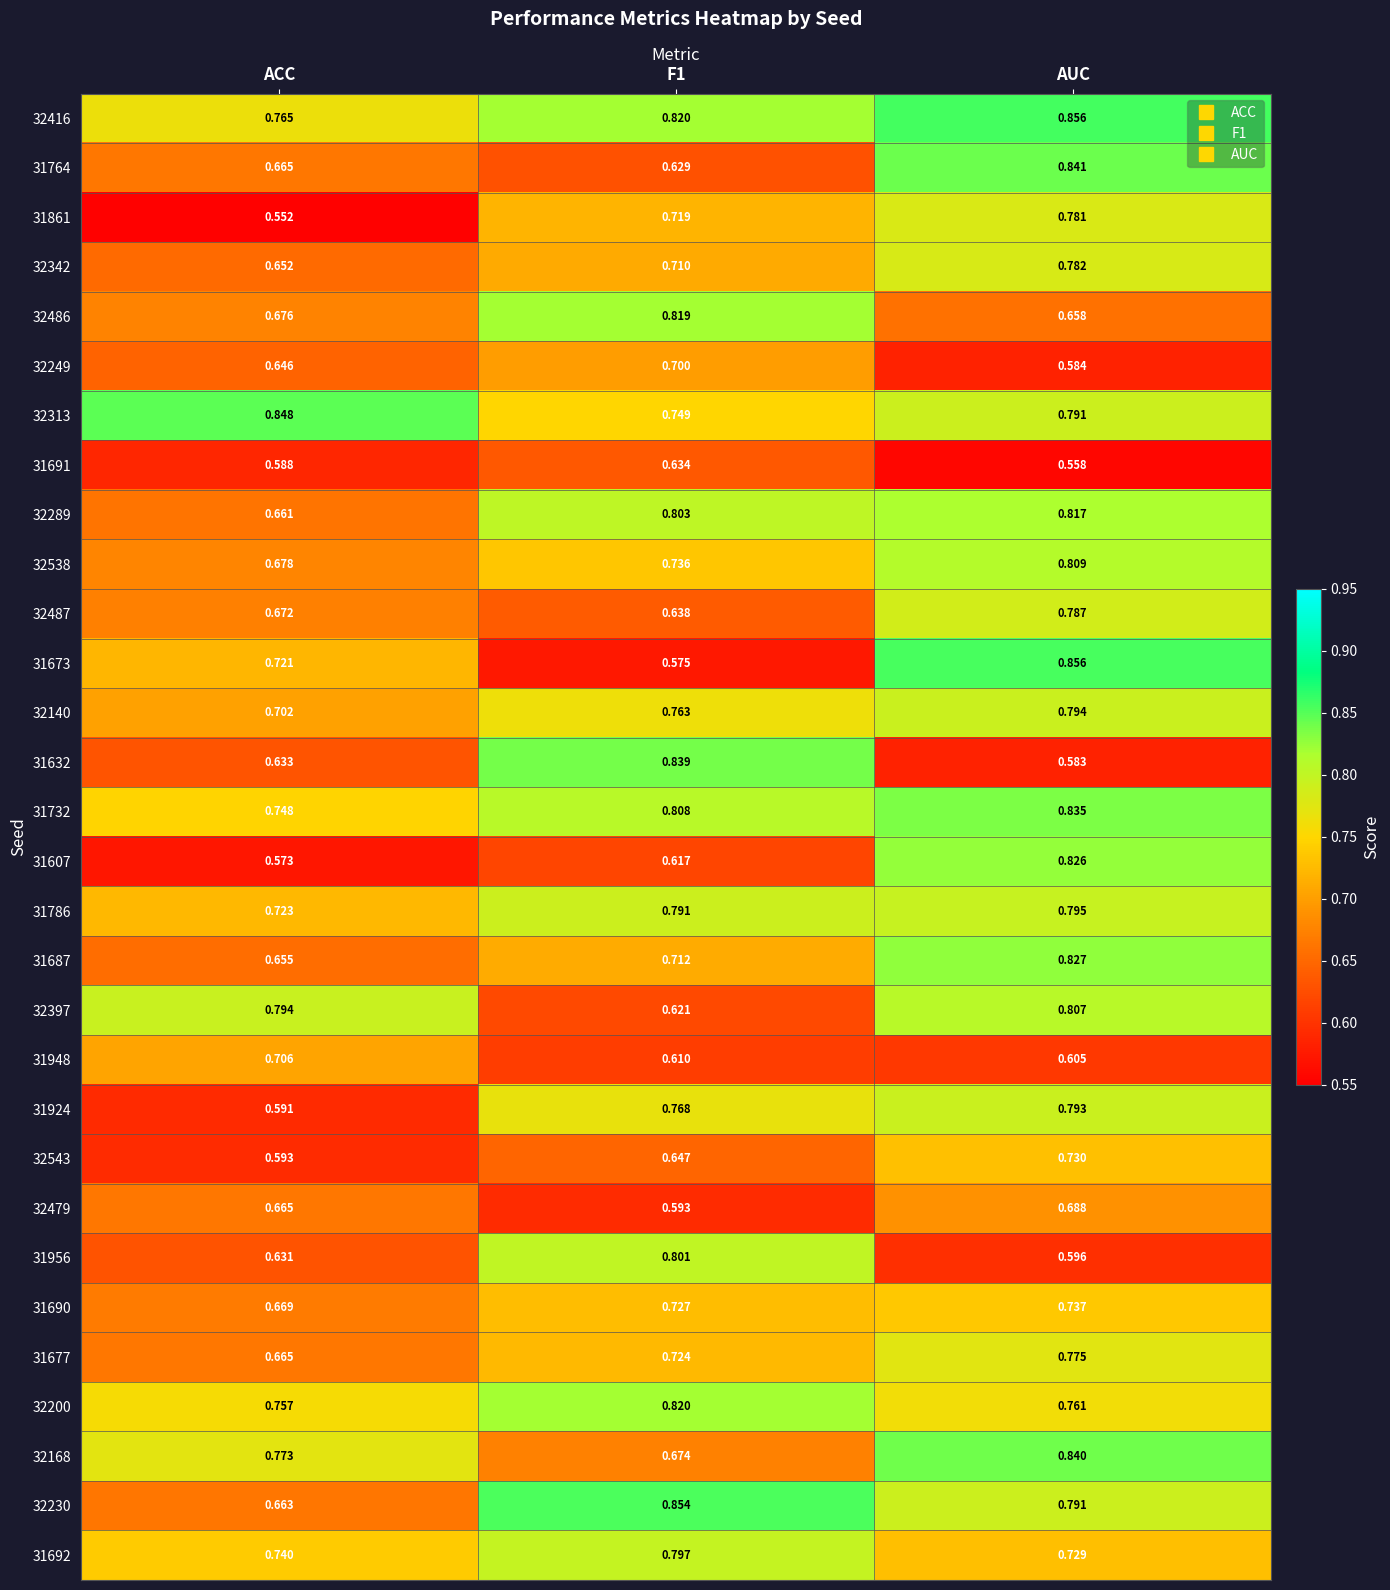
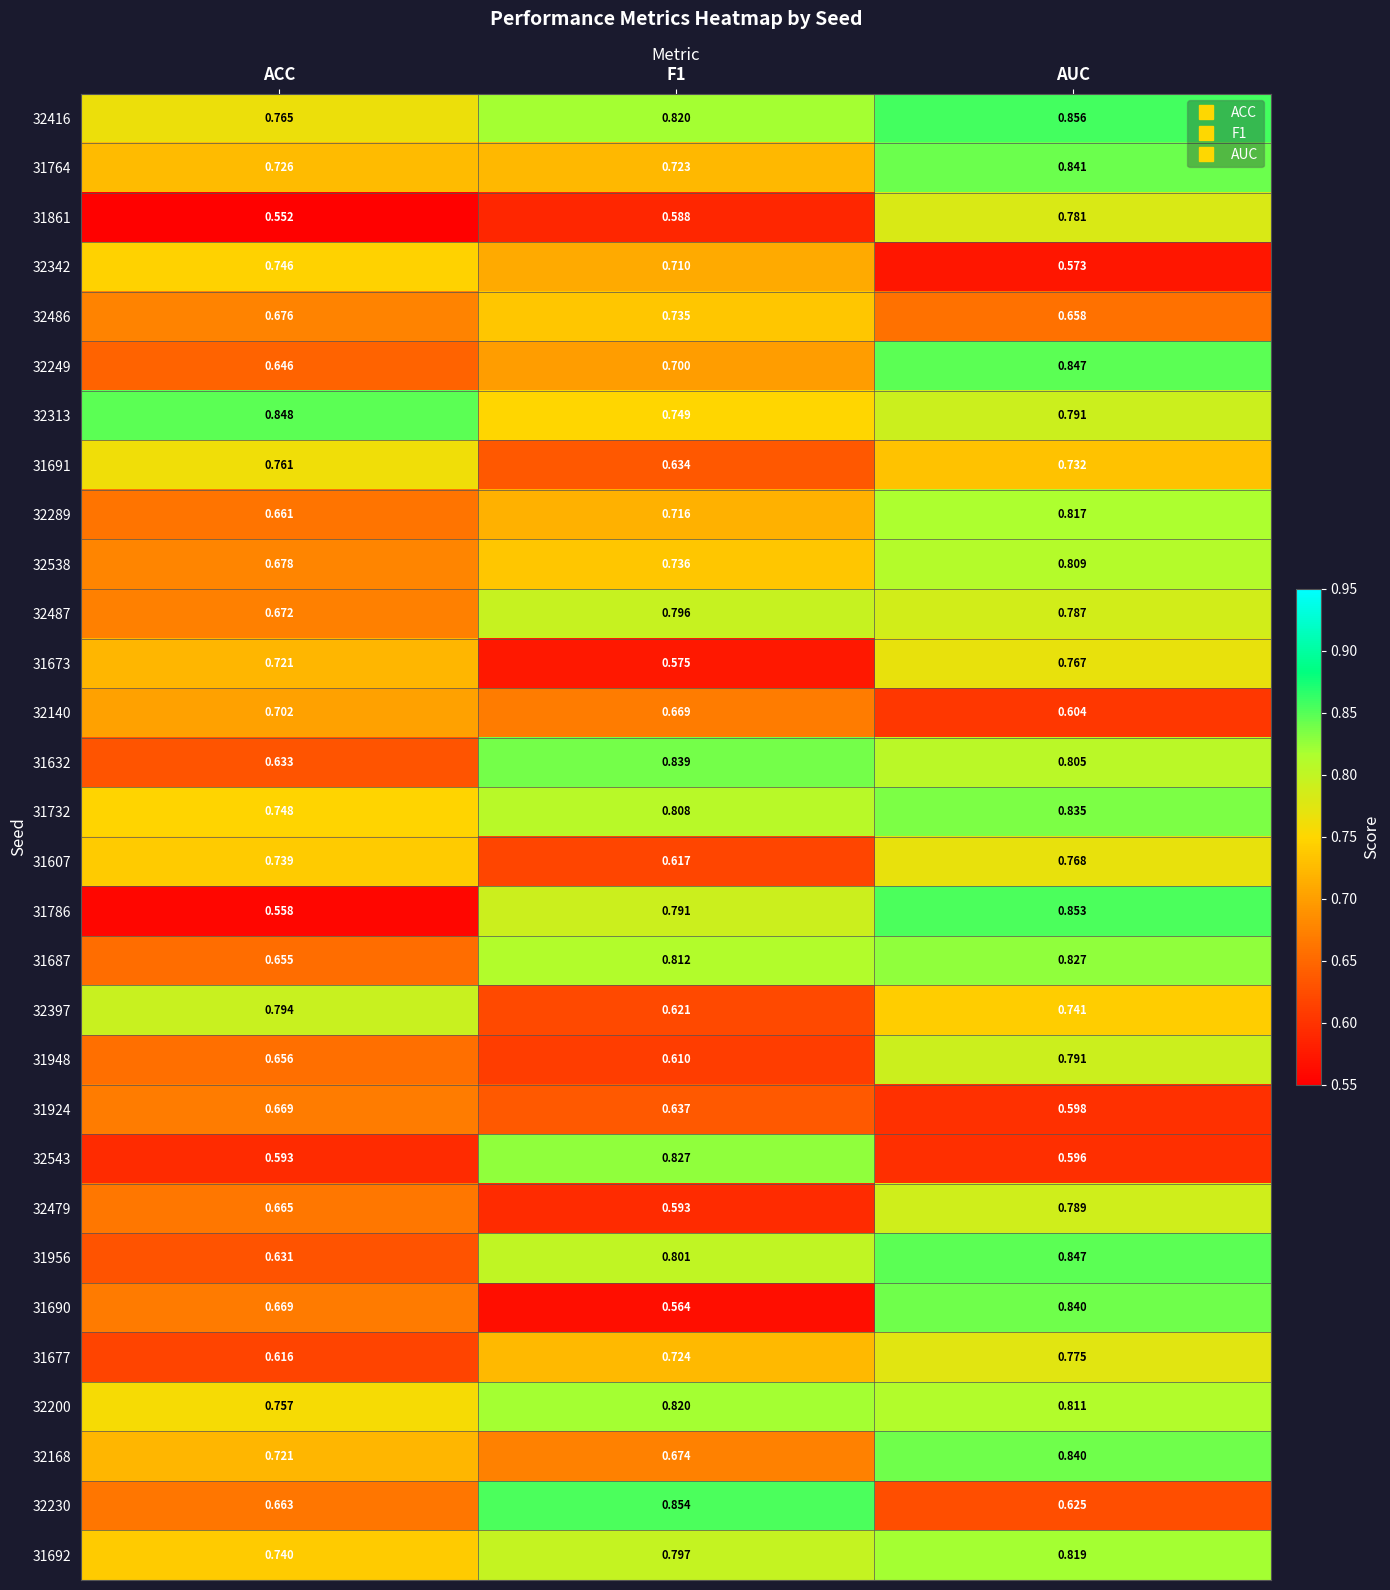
31764, ACC: 0.665 -> 0.726
31764, F1: 0.629 -> 0.723
31861, F1: 0.719 -> 0.588
32342, ACC: 0.652 -> 0.746
32342, AUC: 0.782 -> 0.573
32486, F1: 0.819 -> 0.735
32249, AUC: 0.584 -> 0.847
31691, ACC: 0.588 -> 0.761
31691, AUC: 0.558 -> 0.732
32289, F1: 0.803 -> 0.716
32487, F1: 0.638 -> 0.796
31673, AUC: 0.856 -> 0.767
32140, F1: 0.763 -> 0.669
32140, AUC: 0.794 -> 0.604
31632, AUC: 0.583 -> 0.805
31607, ACC: 0.573 -> 0.739
31607, AUC: 0.826 -> 0.768
31786, ACC: 0.723 -> 0.558
31786, AUC: 0.795 -> 0.853
31687, F1: 0.712 -> 0.812
32397, AUC: 0.807 -> 0.741
31948, ACC: 0.706 -> 0.656
31948, AUC: 0.605 -> 0.791
31924, ACC: 0.591 -> 0.669
31924, F1: 0.768 -> 0.637
31924, AUC: 0.793 -> 0.598
32543, F1: 0.647 -> 0.827
32543, AUC: 0.730 -> 0.596
32479, AUC: 0.688 -> 0.789
31956, AUC: 0.596 -> 0.847
31690, F1: 0.727 -> 0.564
31690, AUC: 0.737 -> 0.840
31677, ACC: 0.665 -> 0.616
32200, AUC: 0.761 -> 0.811
32168, ACC: 0.773 -> 0.721
32230, AUC: 0.791 -> 0.625
31692, AUC: 0.729 -> 0.819
